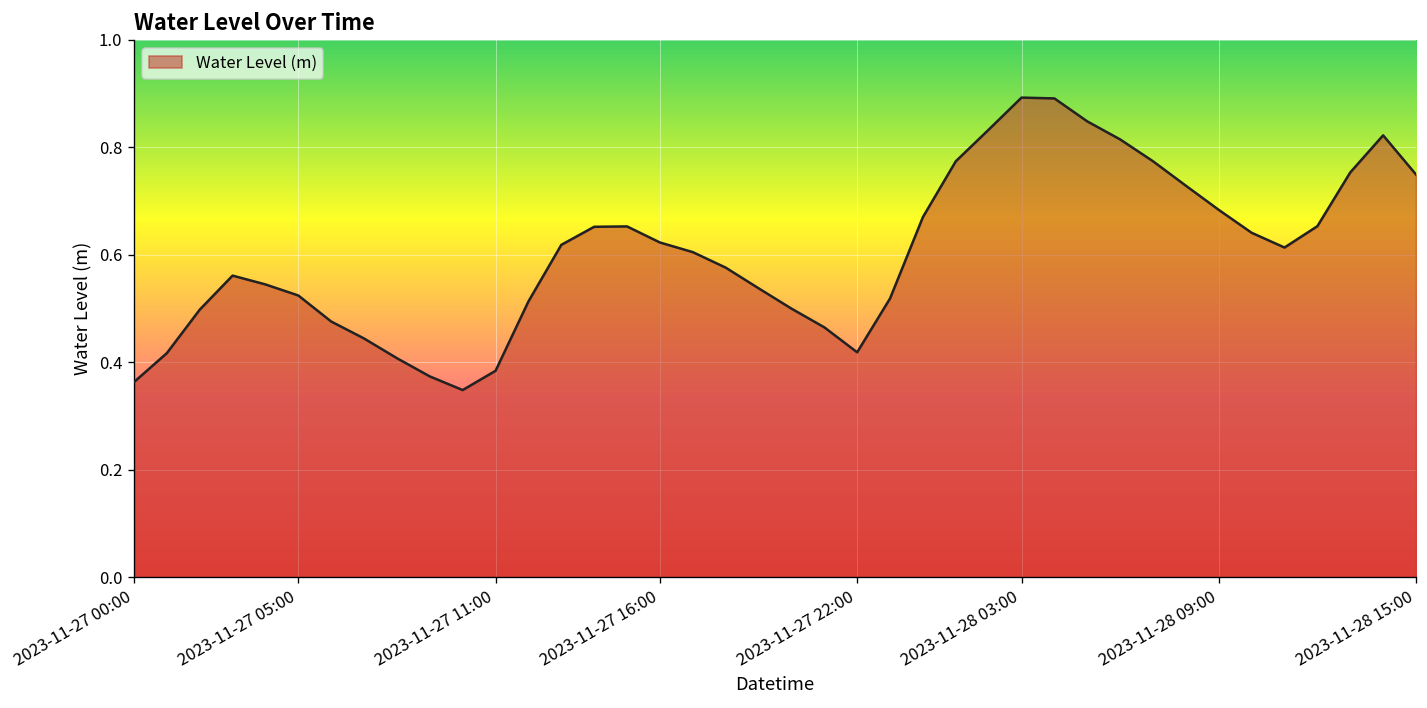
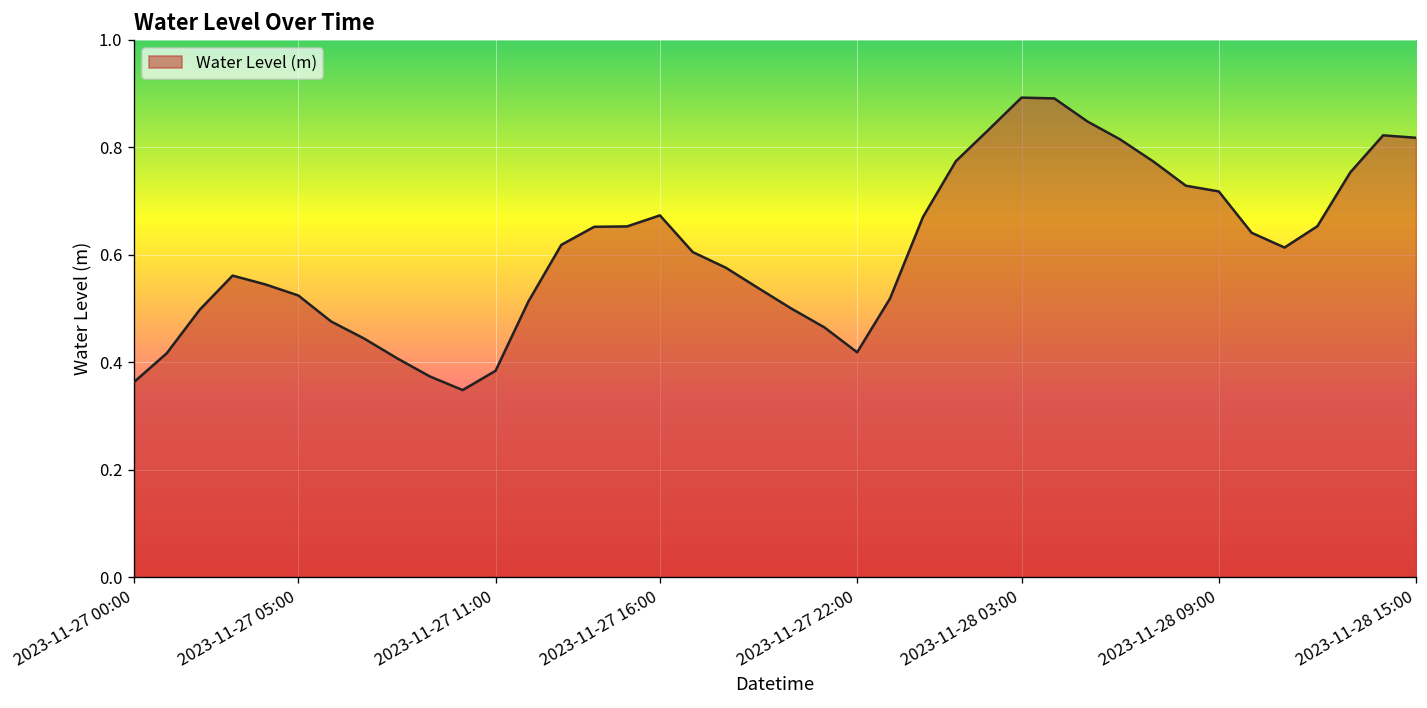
2023-11-27 16:00: 0.62 -> 0.67
2023-11-28 09:00: 0.68 -> 0.72
2023-11-28 15:00: 0.75 -> 0.82
